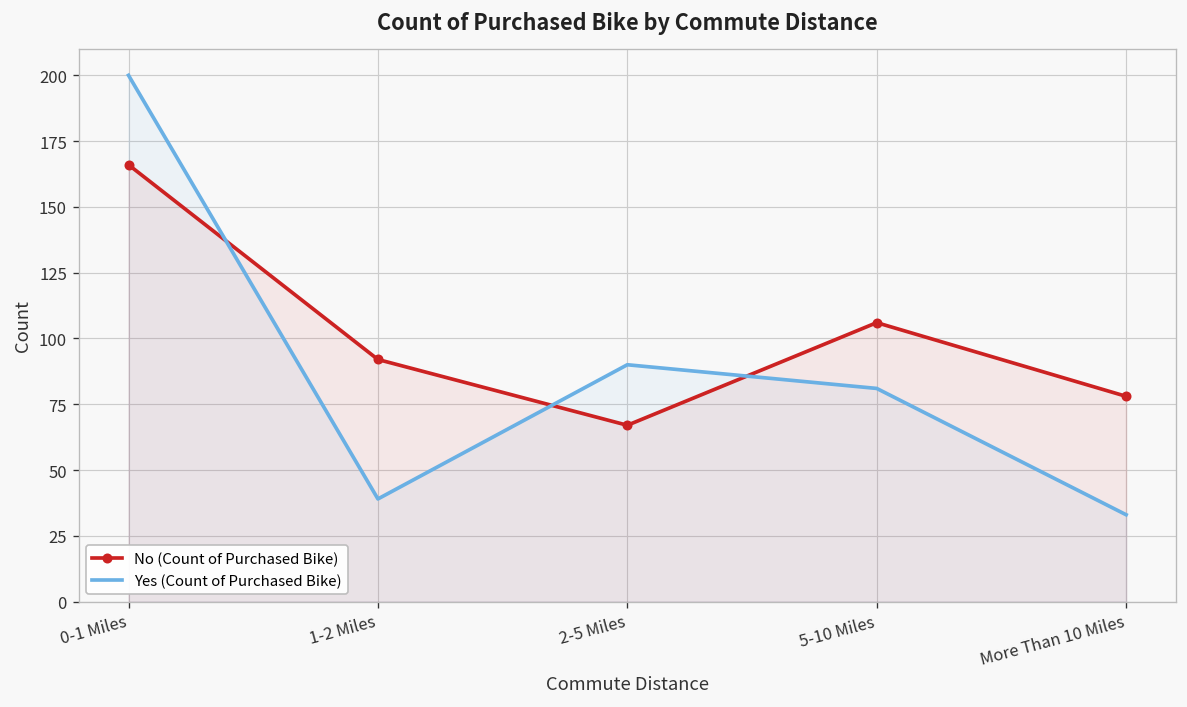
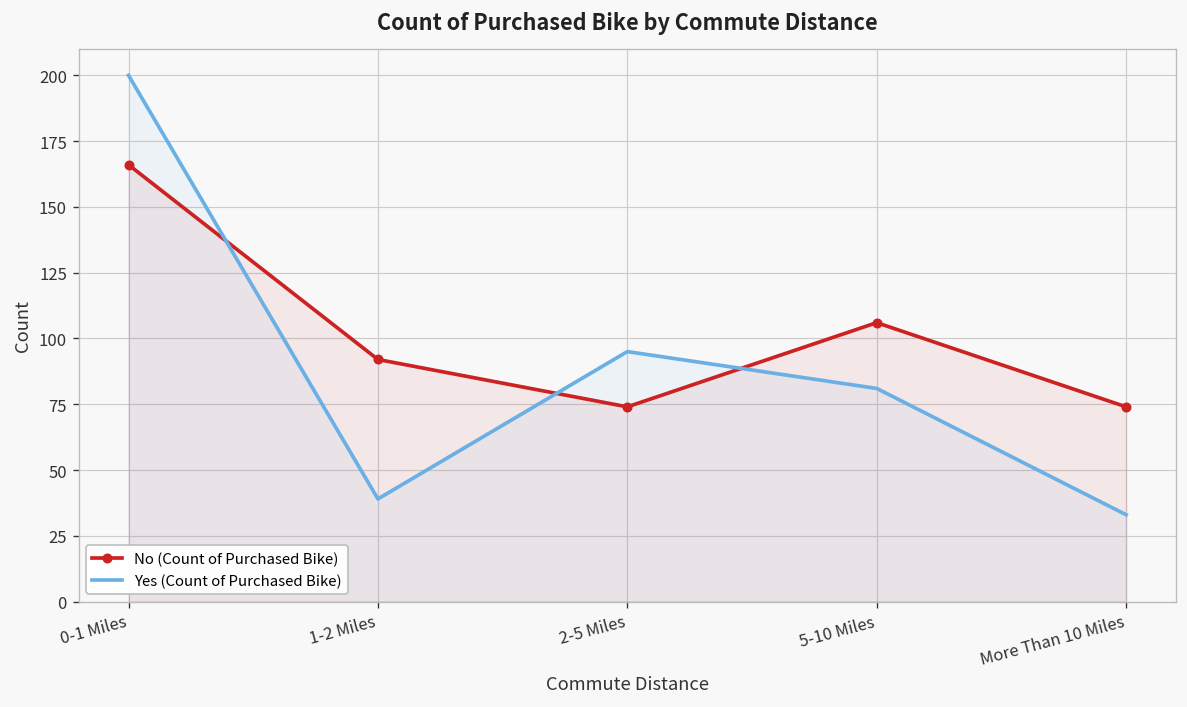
No (Count of Purchased Bike), 2-5 Miles: 67 -> 74
Yes (Count of Purchased Bike), 2-5 Miles: 90 -> 95
No (Count of Purchased Bike), More Than 10 Miles: 78 -> 74
